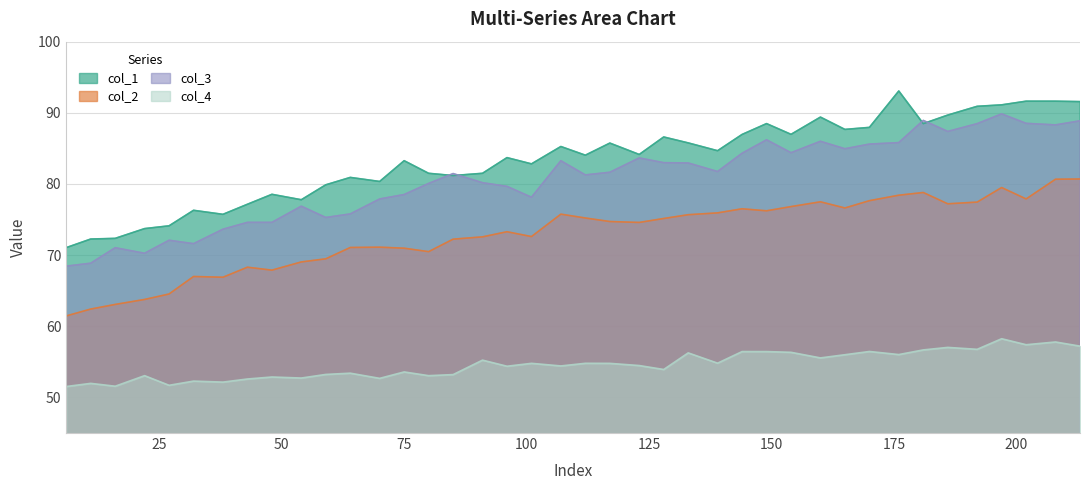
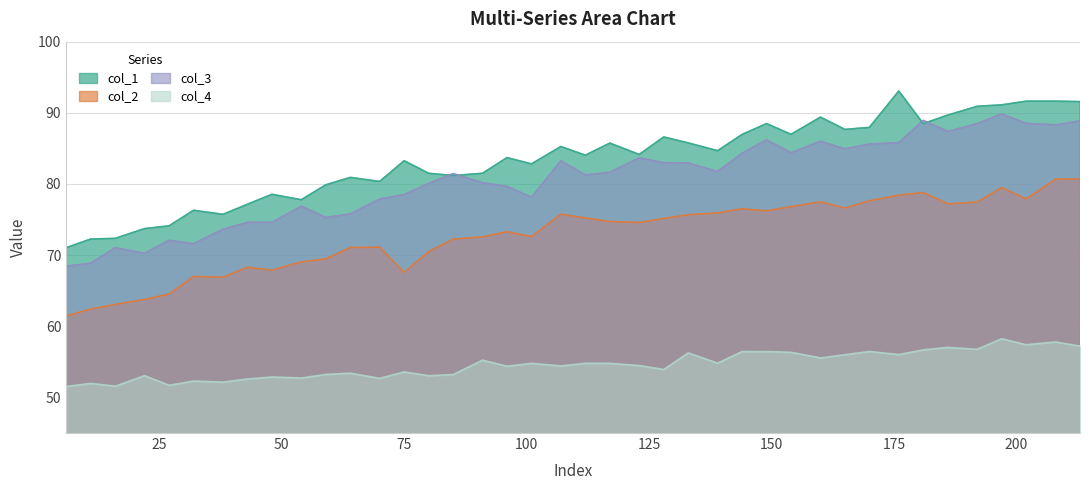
col_2, 75: 71 -> 68
